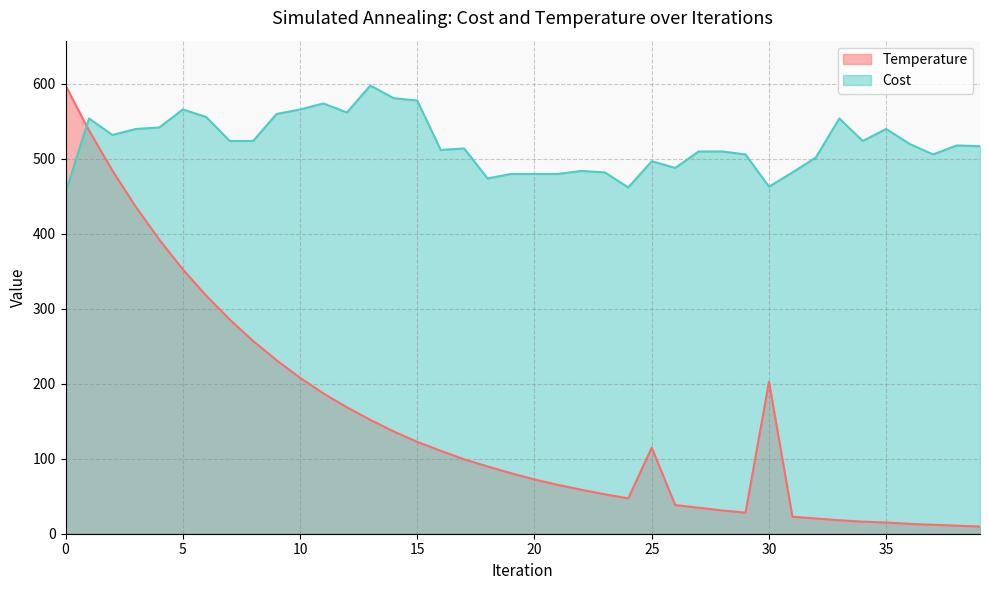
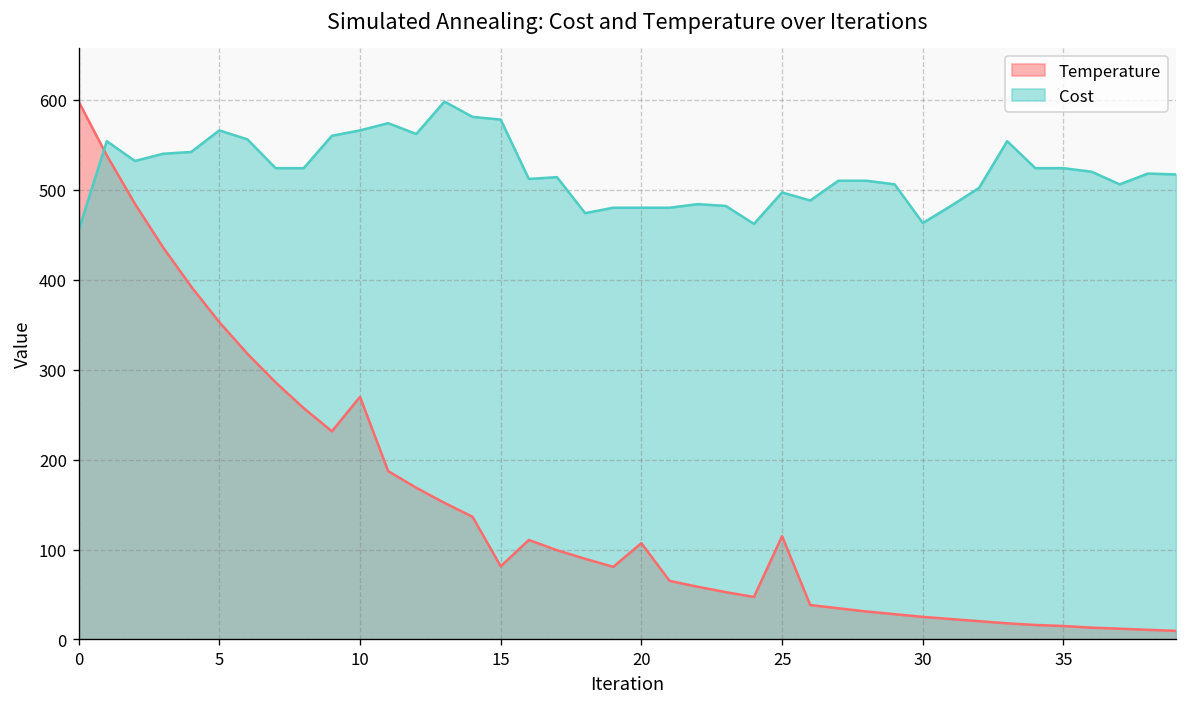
Temperature, 10: 210 -> 270
Temperature, 15: 120 -> 80
Temperature, 20: 70 -> 110
Temperature, 30: 200 -> 30
Cost, 35: 540 -> 520
